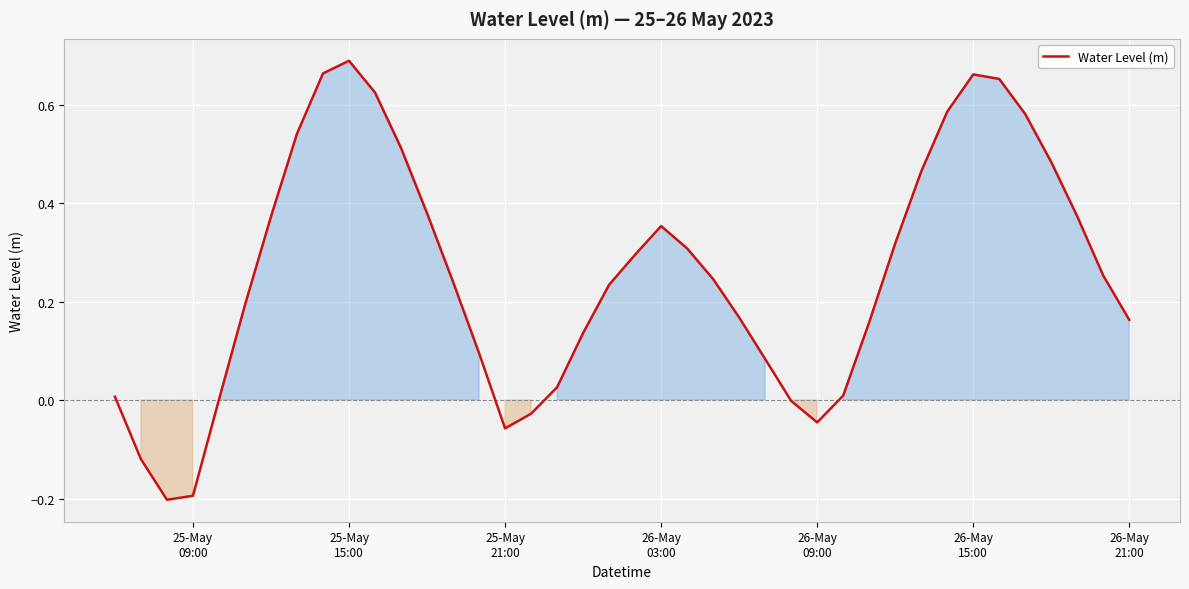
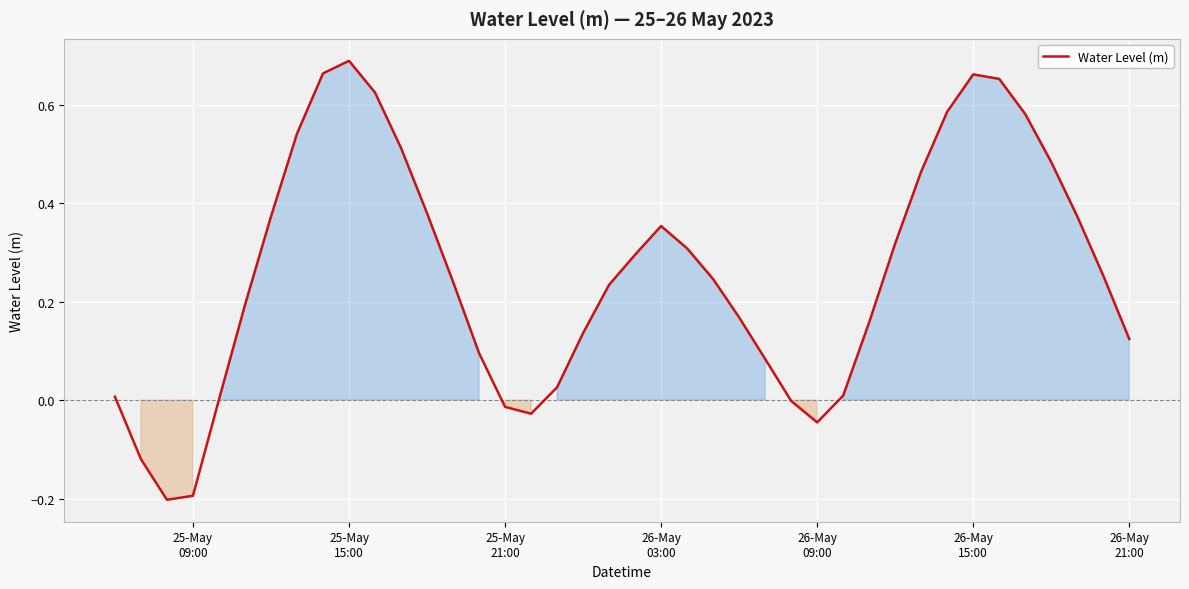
25-May 21:00: -0.06 -> -0.01
26-May 21:00: 0.16 -> 0.12
